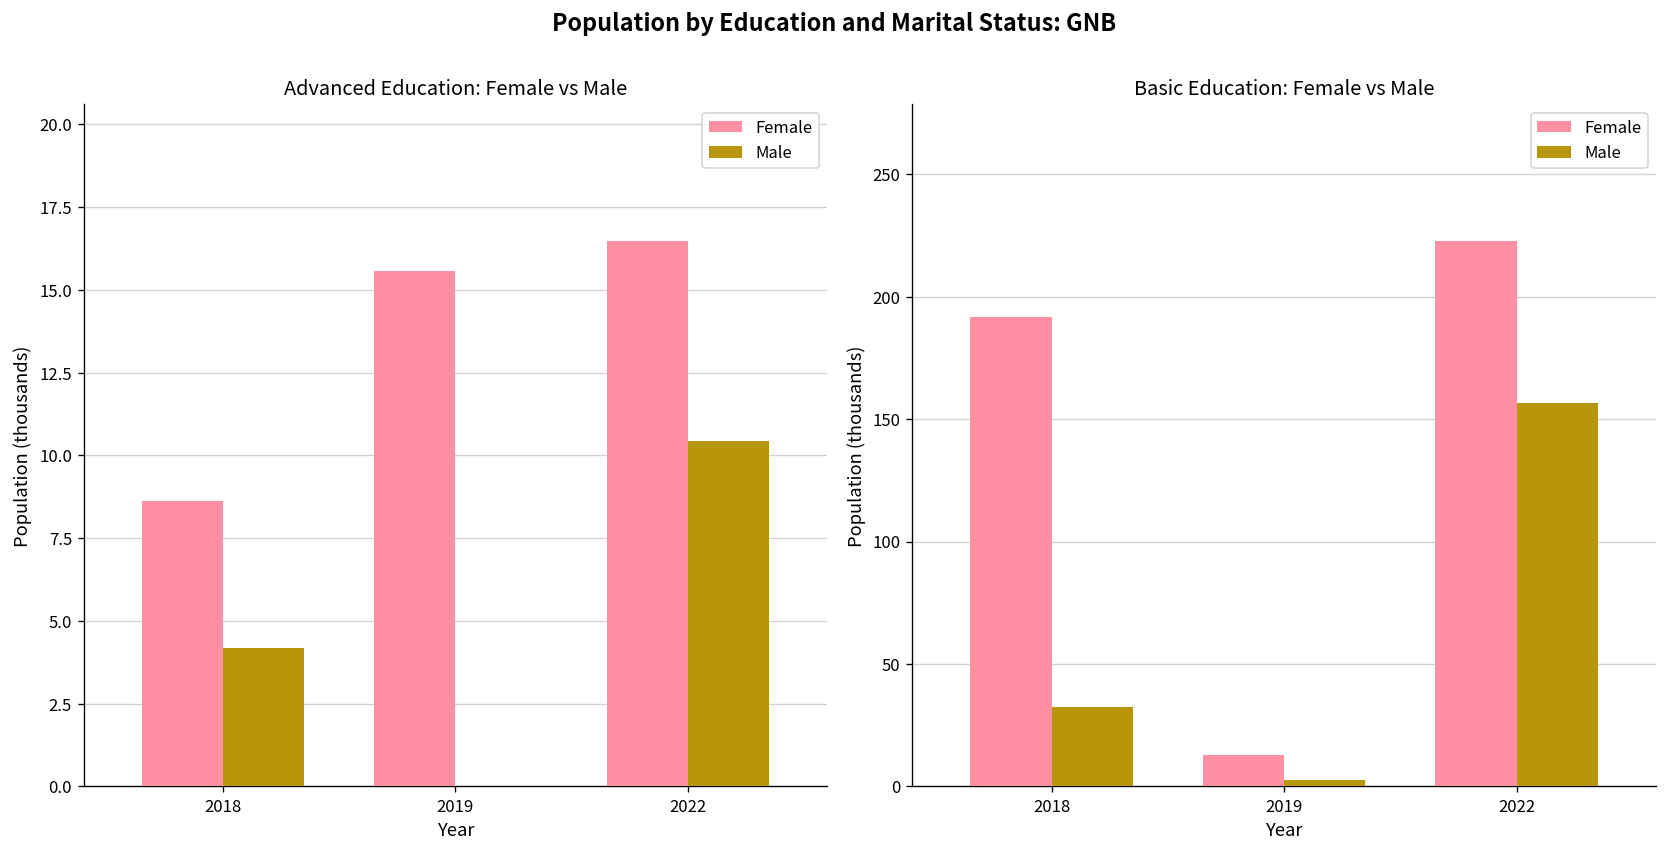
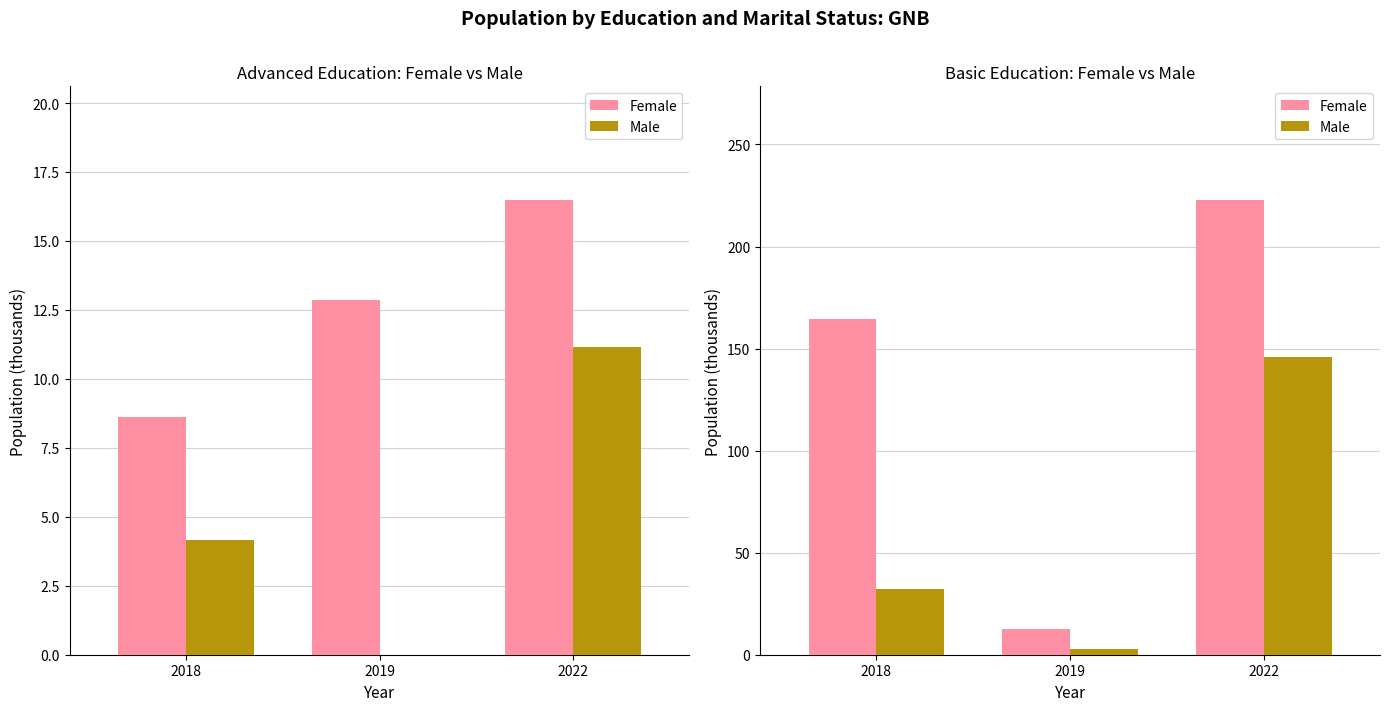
Advanced Education: Female vs Male, Female, 2019: 15.6 -> 12.8
Advanced Education: Female vs Male, Male, 2022: 10.4 -> 11.2
Basic Education: Female vs Male, Female, 2018: 192 -> 165
Basic Education: Female vs Male, Male, 2022: 157 -> 146
